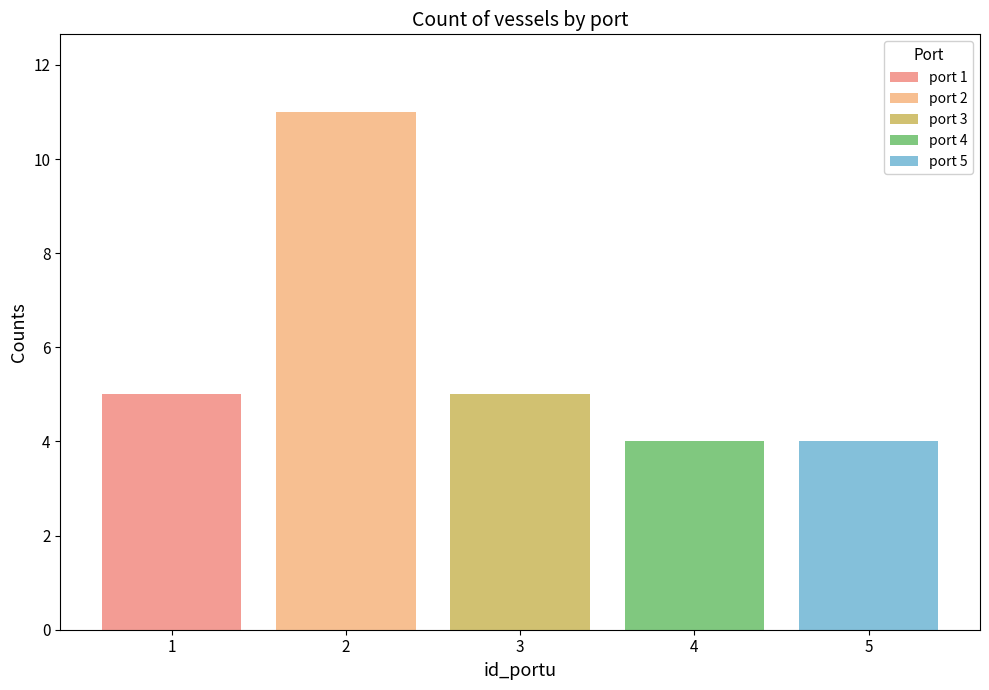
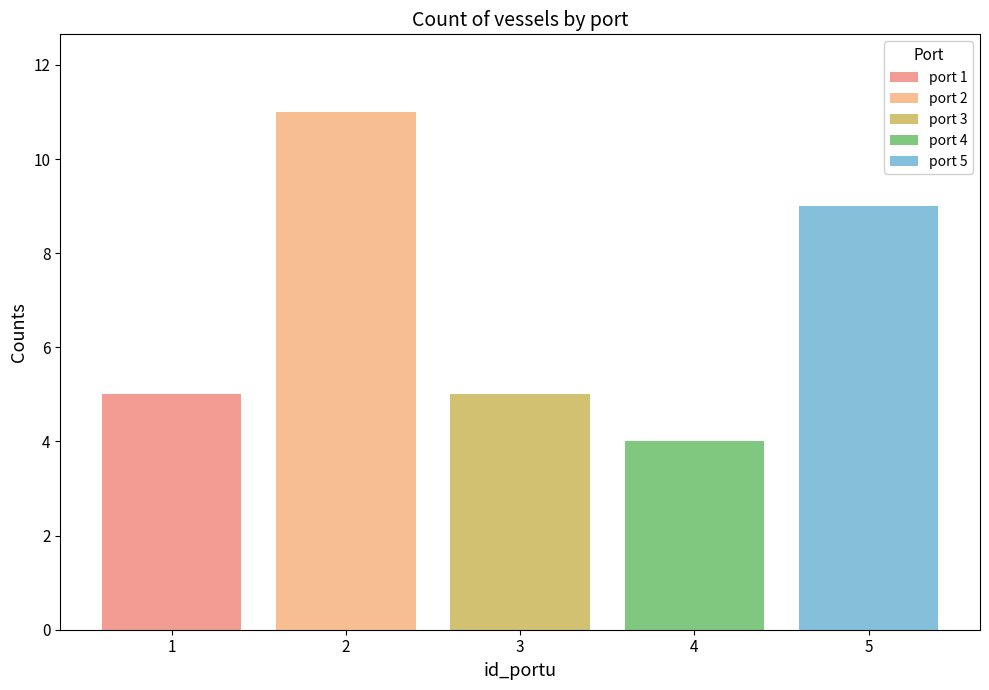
port 5, 5: 4 -> 9
